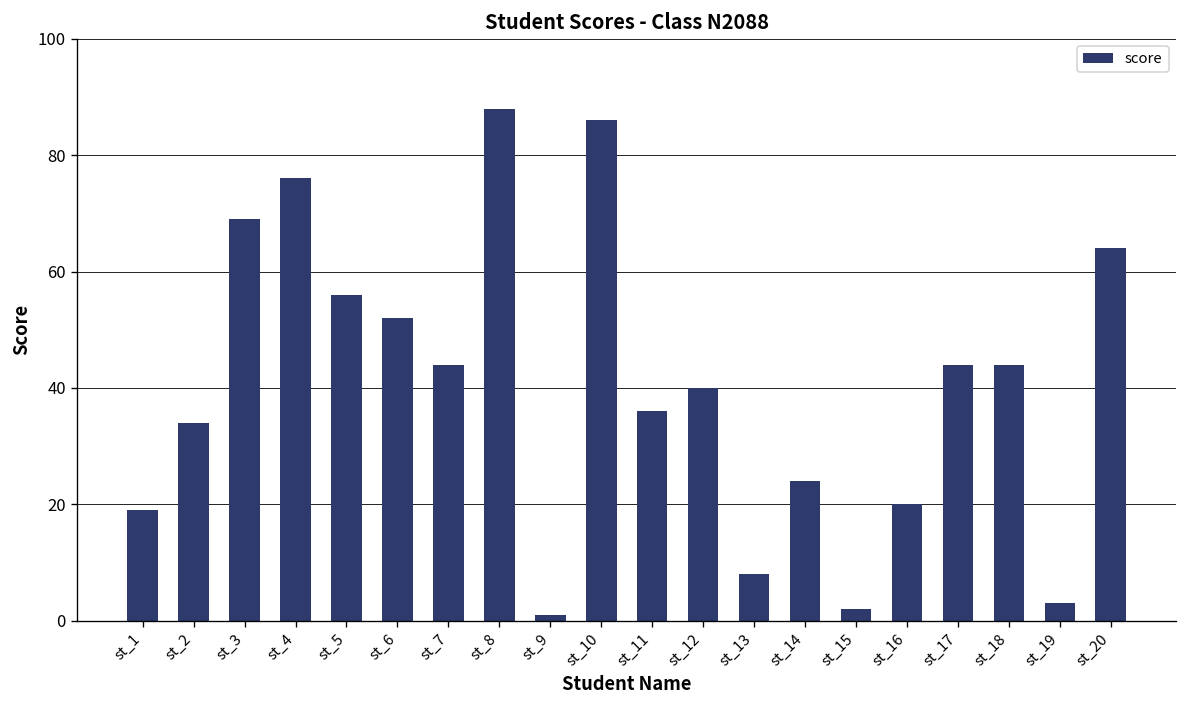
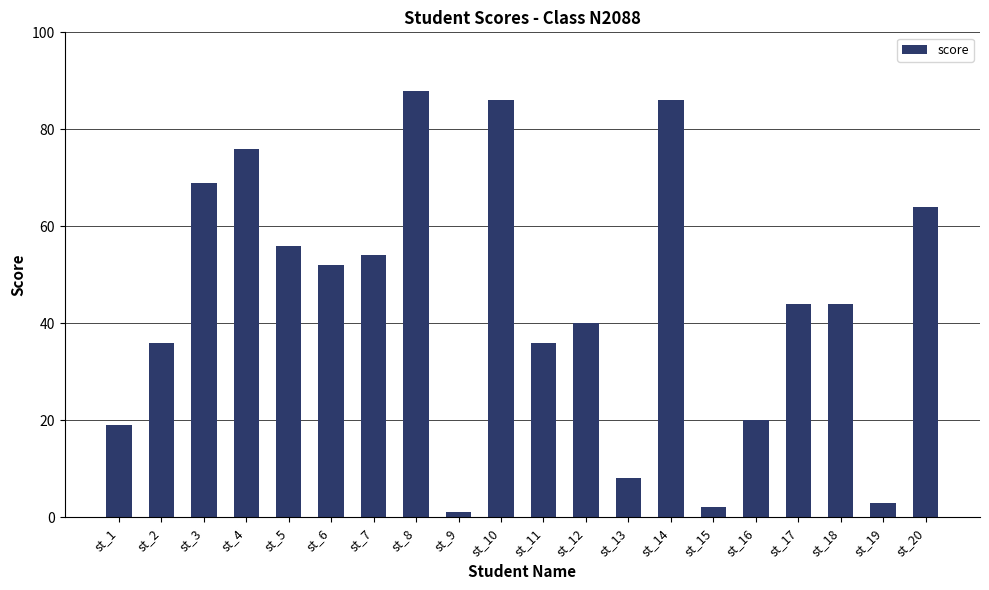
st_2: 34 -> 36
st_7: 44 -> 54
st_14: 24 -> 86
